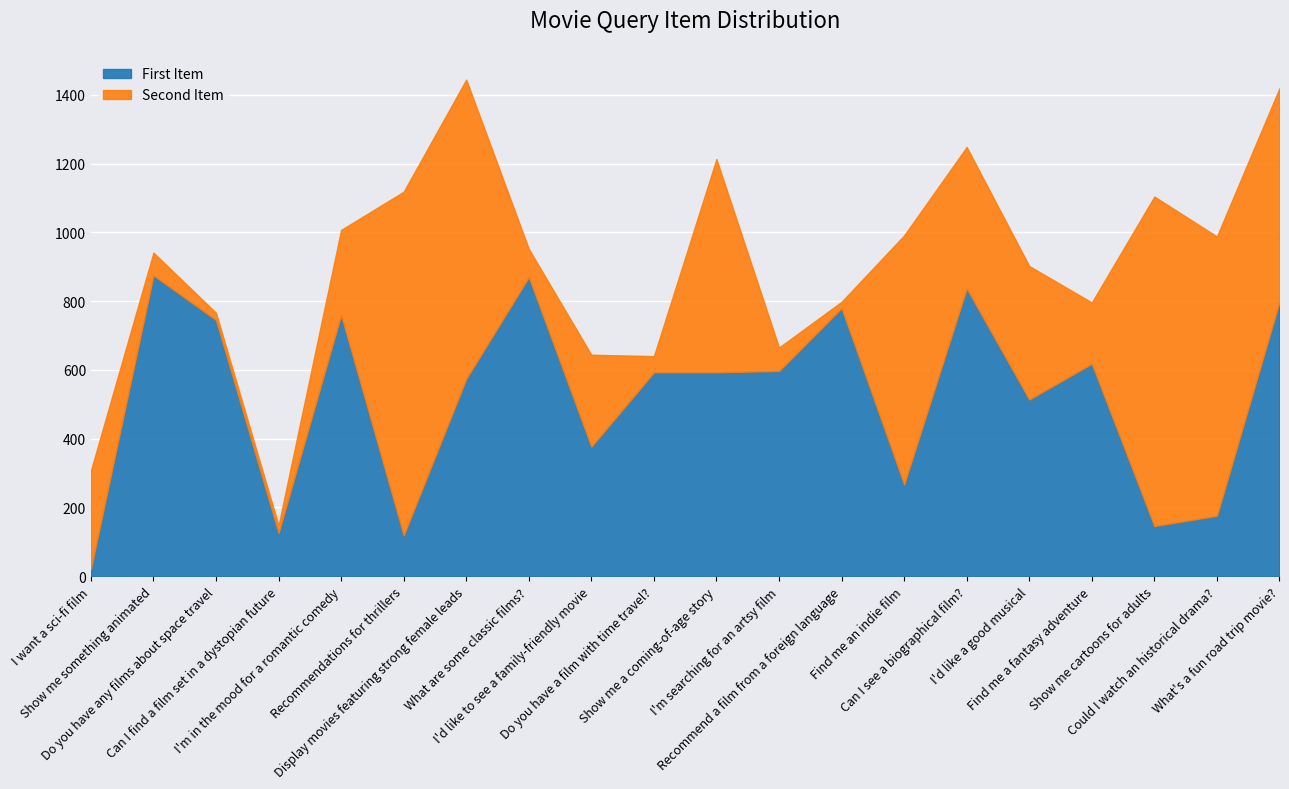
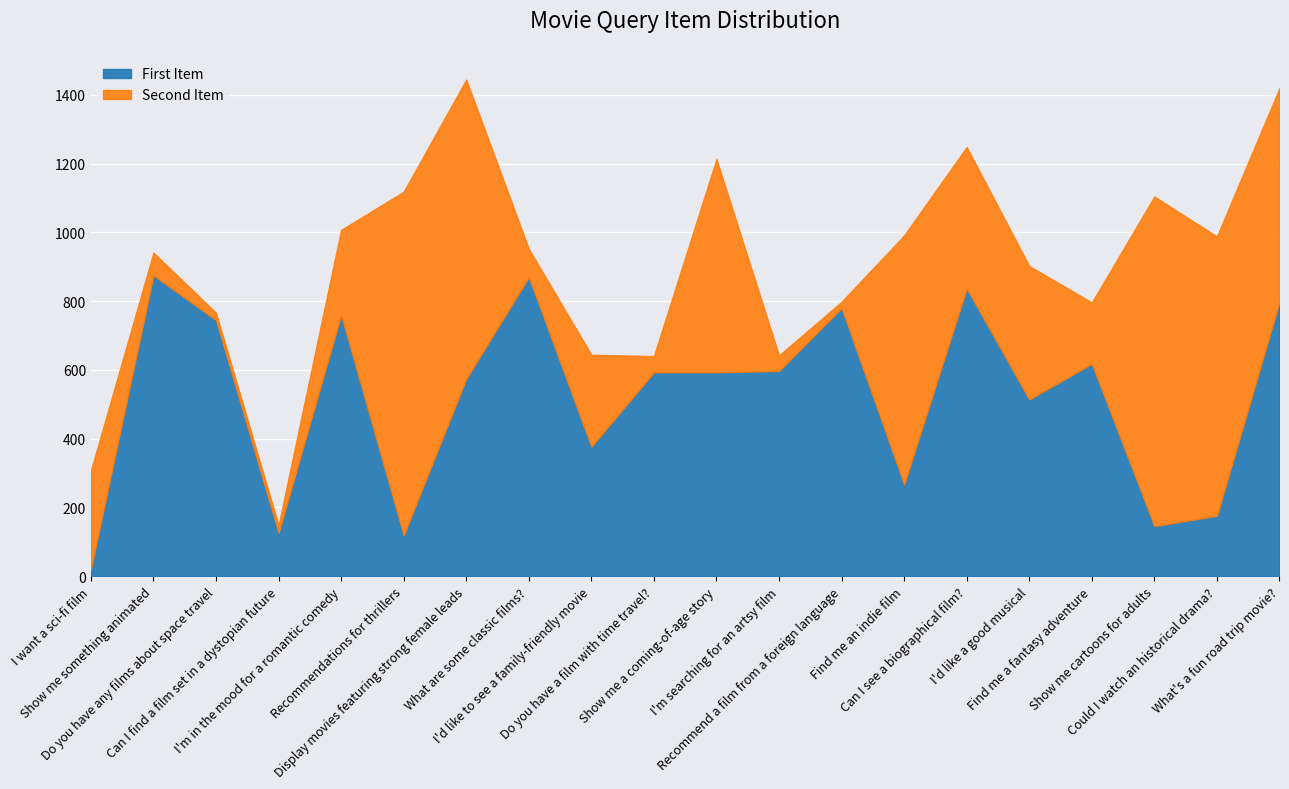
Second Item, I'm searching for an artsy film: 70 -> 50
